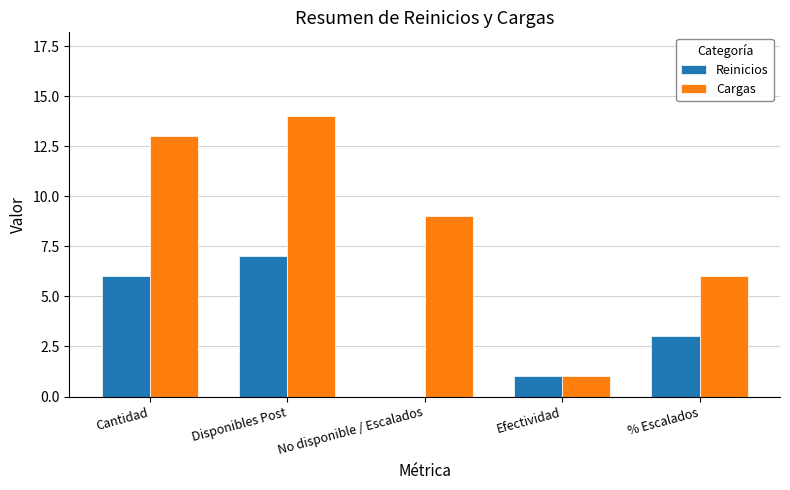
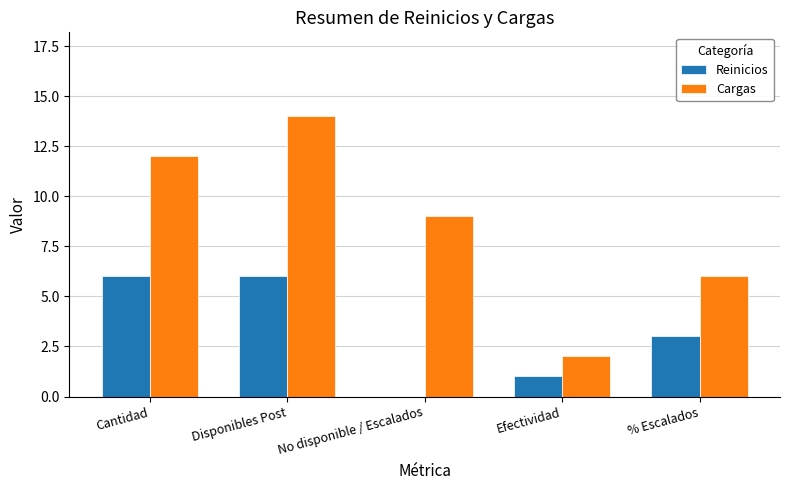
Cargas, Cantidad: 13 -> 12
Reinicios, Disponibles Post: 7 -> 6
Cargas, Efectividad: 1 -> 2
